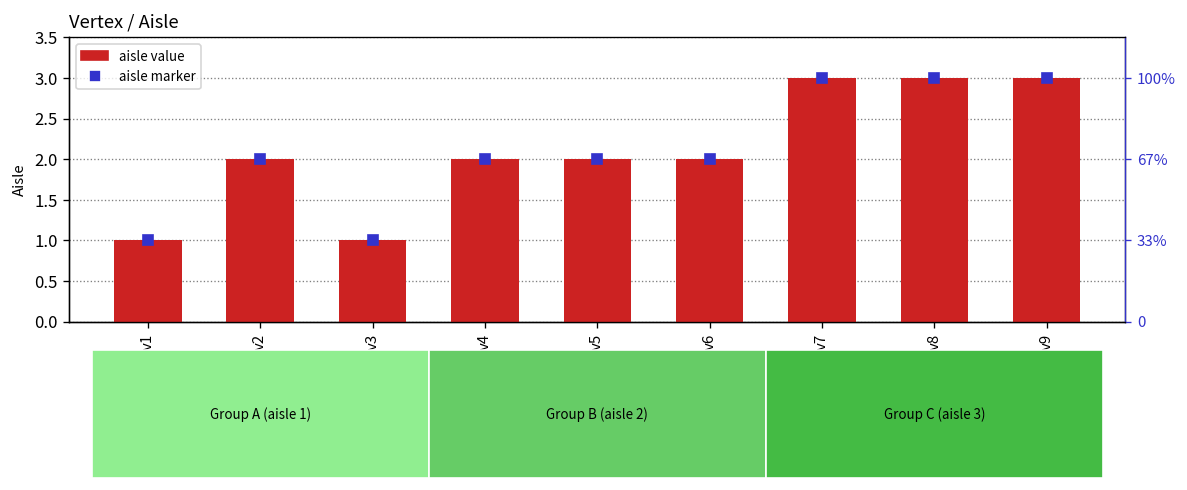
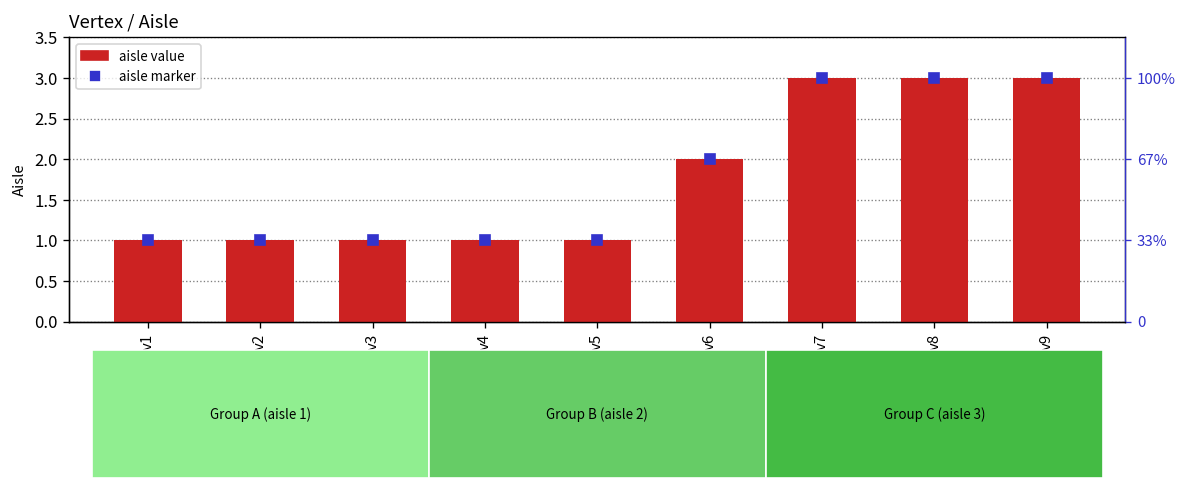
aisle value, v2: 2 -> 1
aisle value, v4: 2 -> 1
aisle value, v5: 2 -> 1
